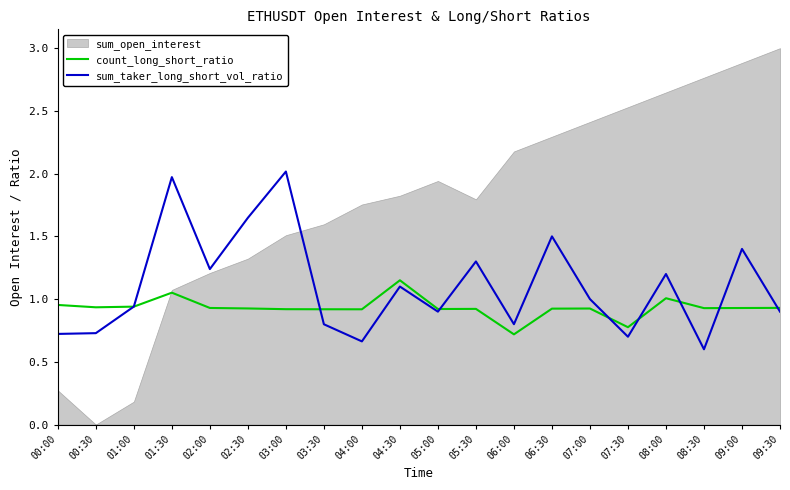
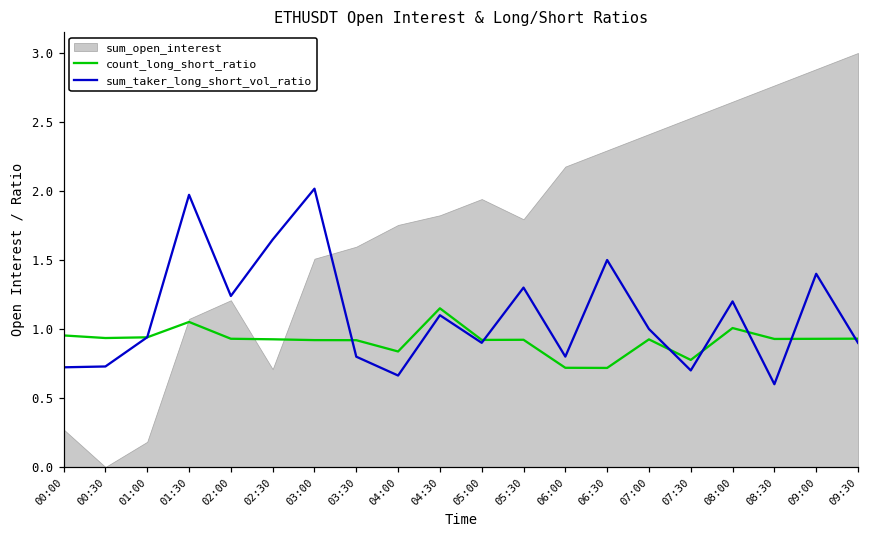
sum_open_interest, 02:30: 1.32 -> 0.71
count_long_short_ratio, 04:00: 0.92 -> 0.84
count_long_short_ratio, 06:30: 0.92 -> 0.72
